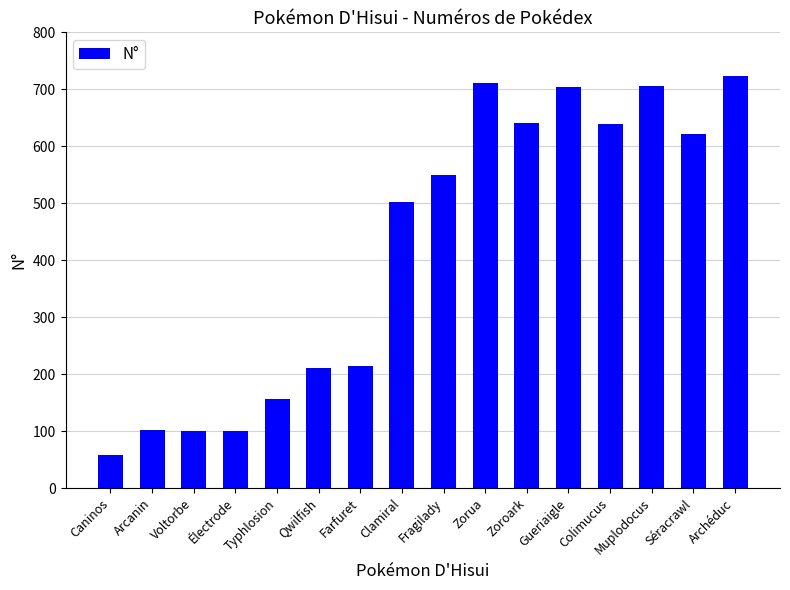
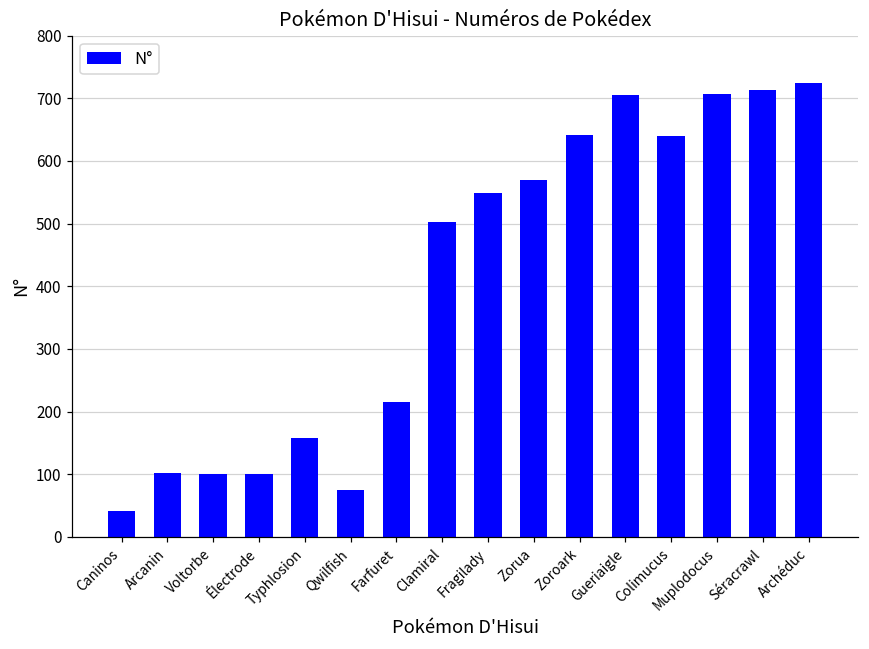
Caninos: 60 -> 40
Qwilfish: 210 -> 80
Zorua: 710 -> 570
Séracrawl: 620 -> 710
